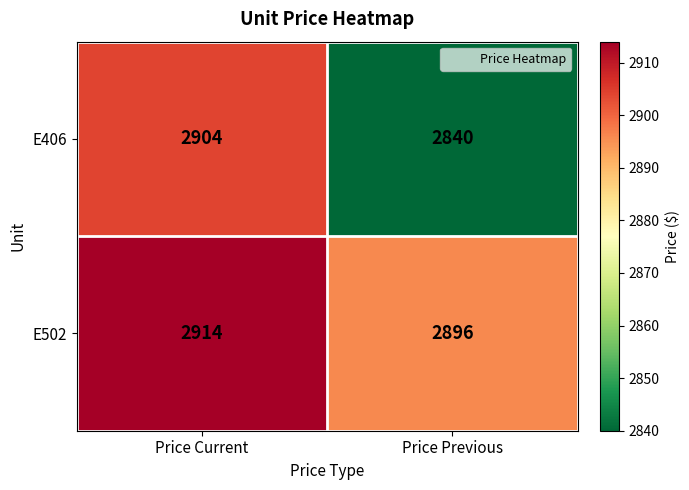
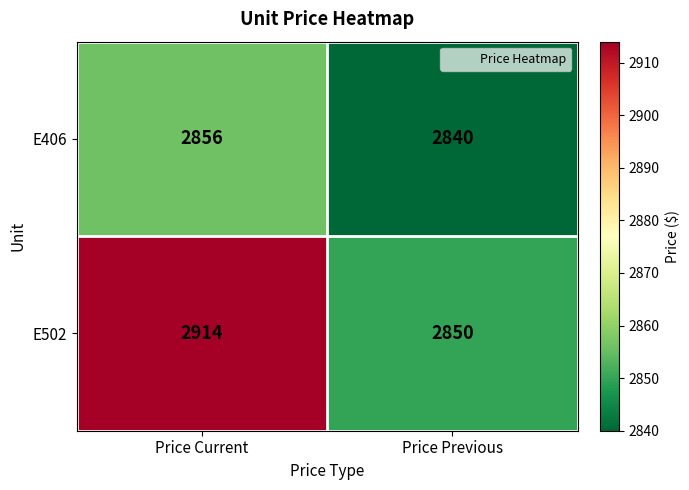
E406, Price Current: 2904 -> 2856
E502, Price Previous: 2896 -> 2850
